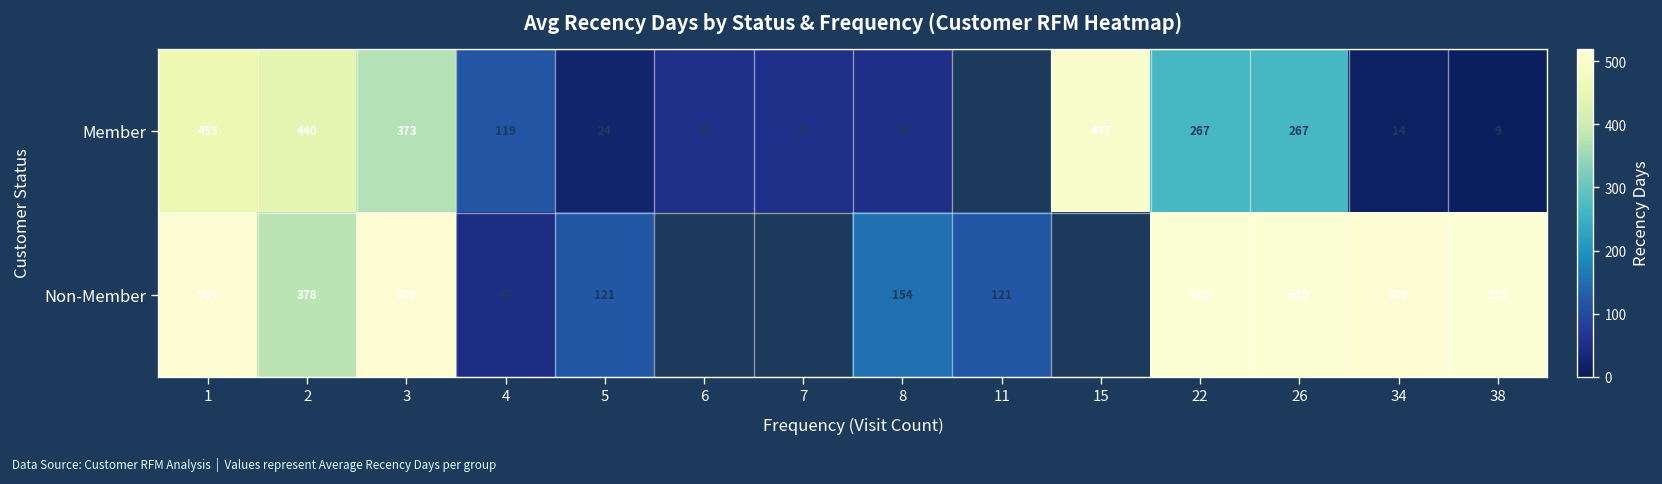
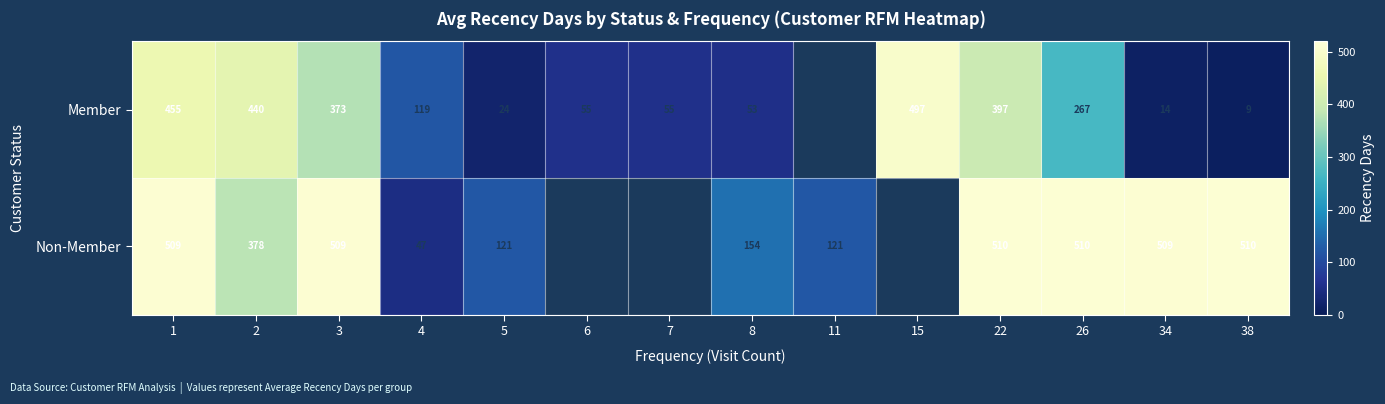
Member, 22: 267 -> 397
